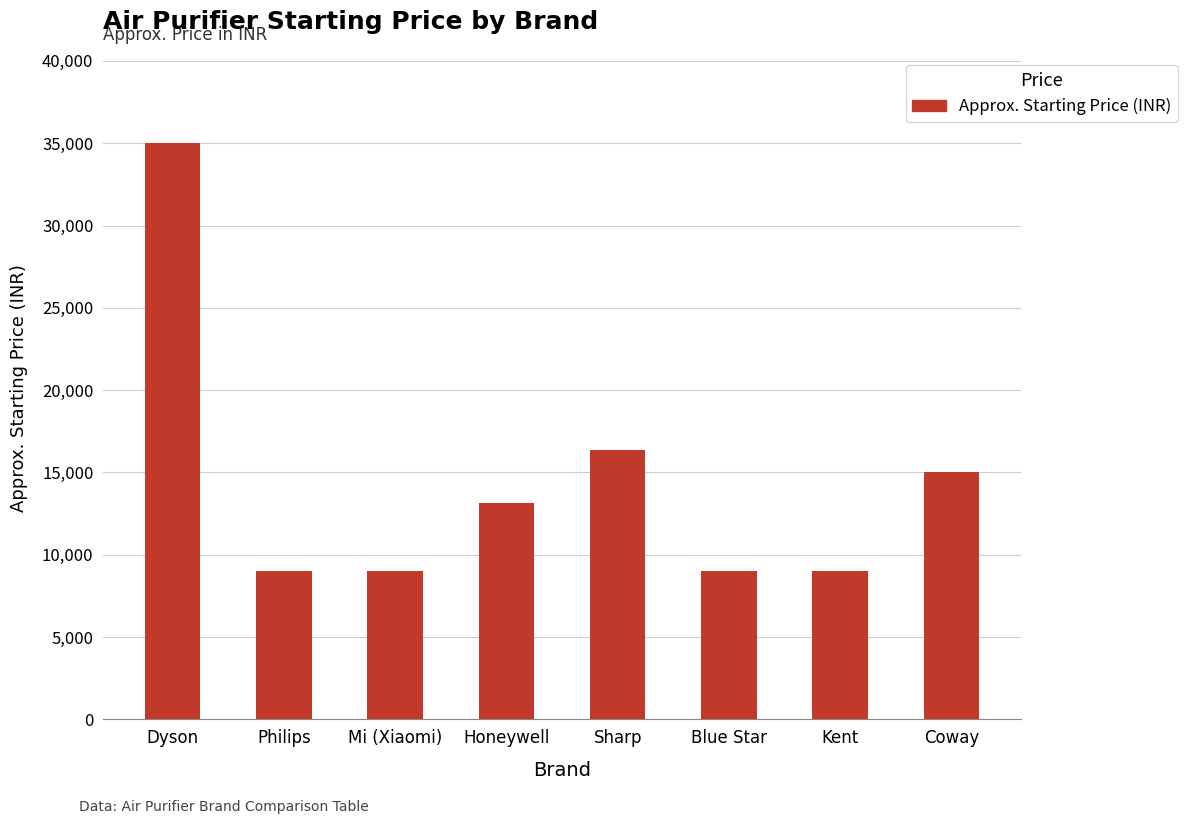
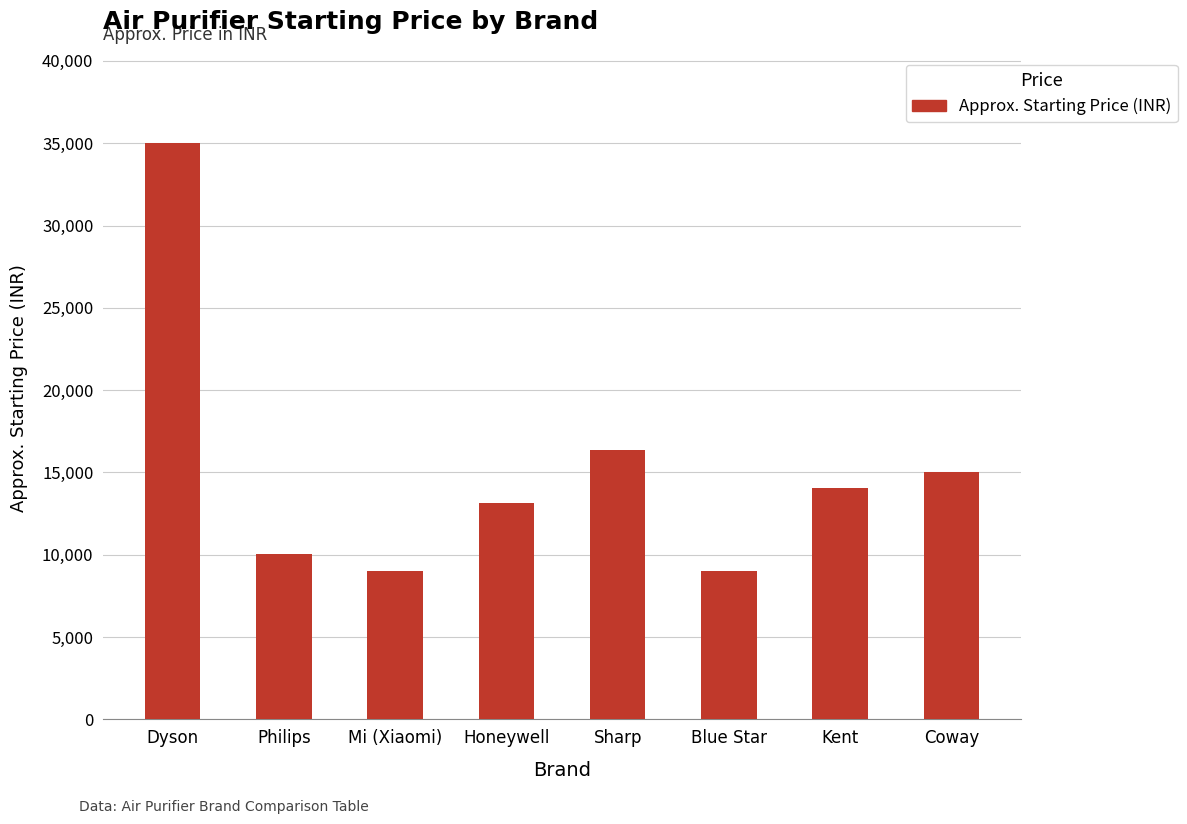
Philips: 9,000 -> 10,100
Kent: 9,000 -> 14,100
